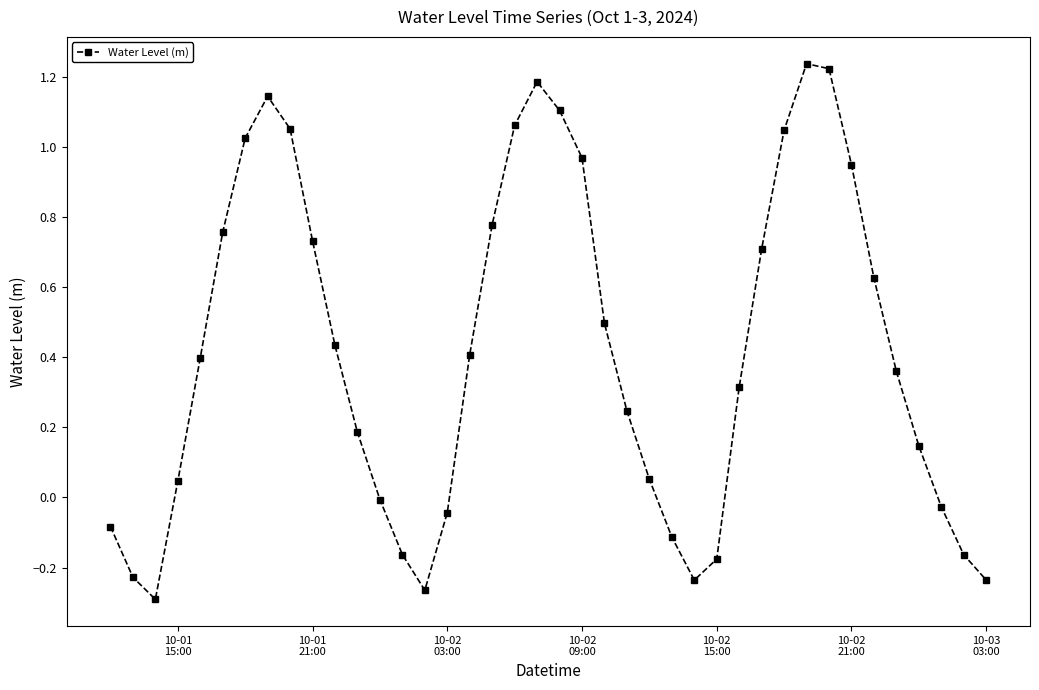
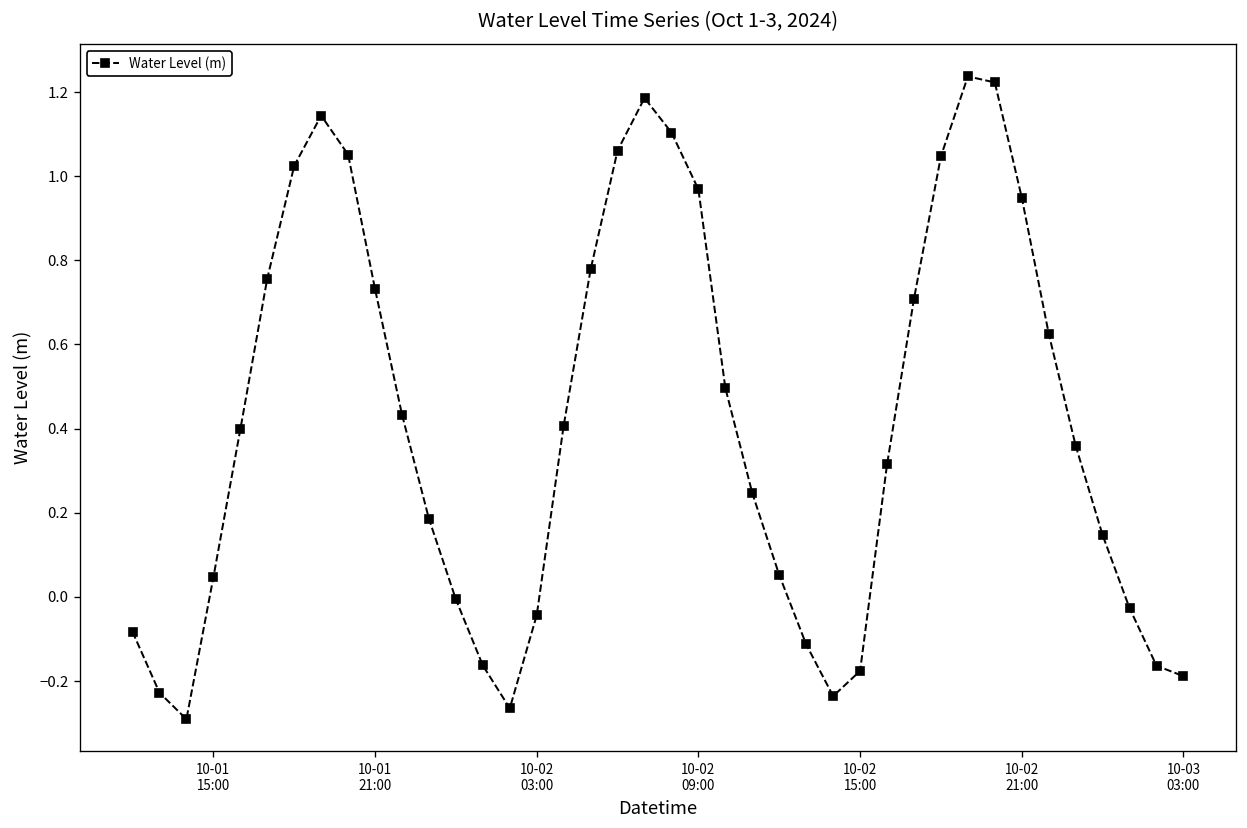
10-03 03:00: -0.24 -> -0.19
